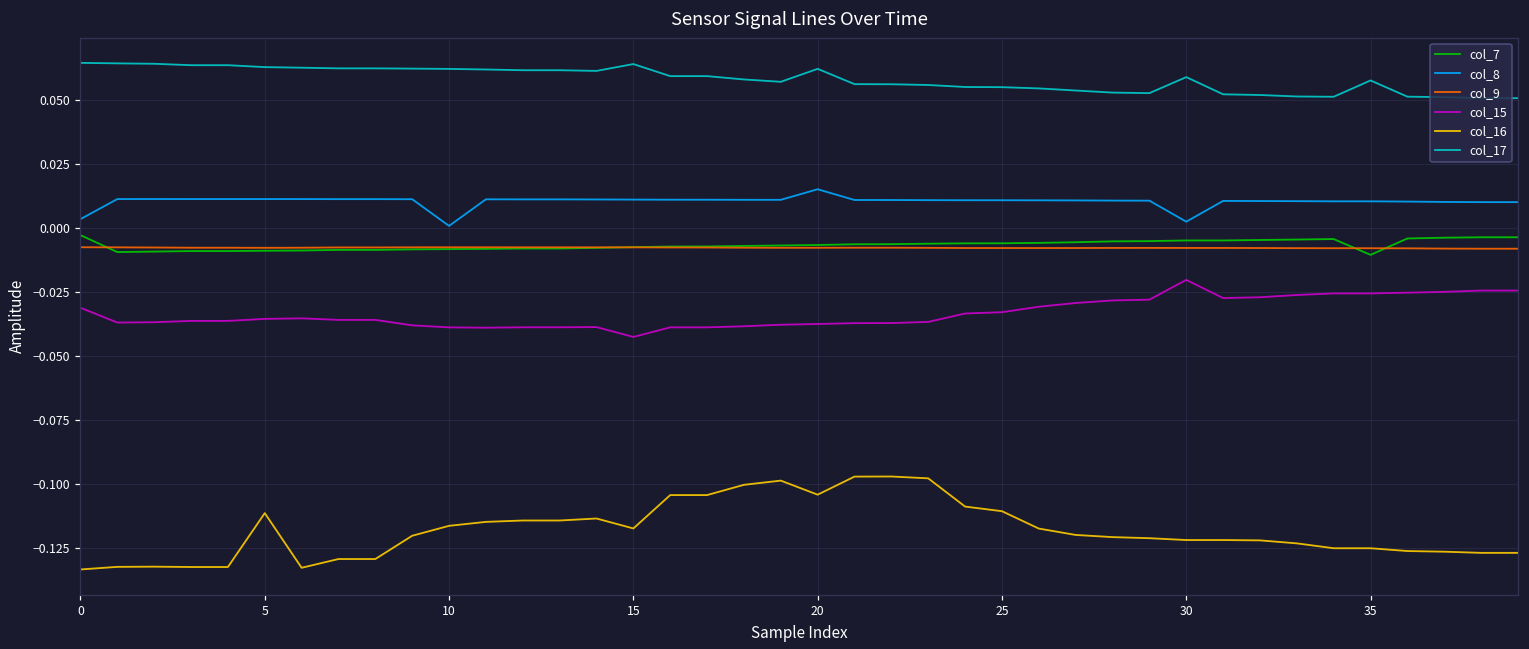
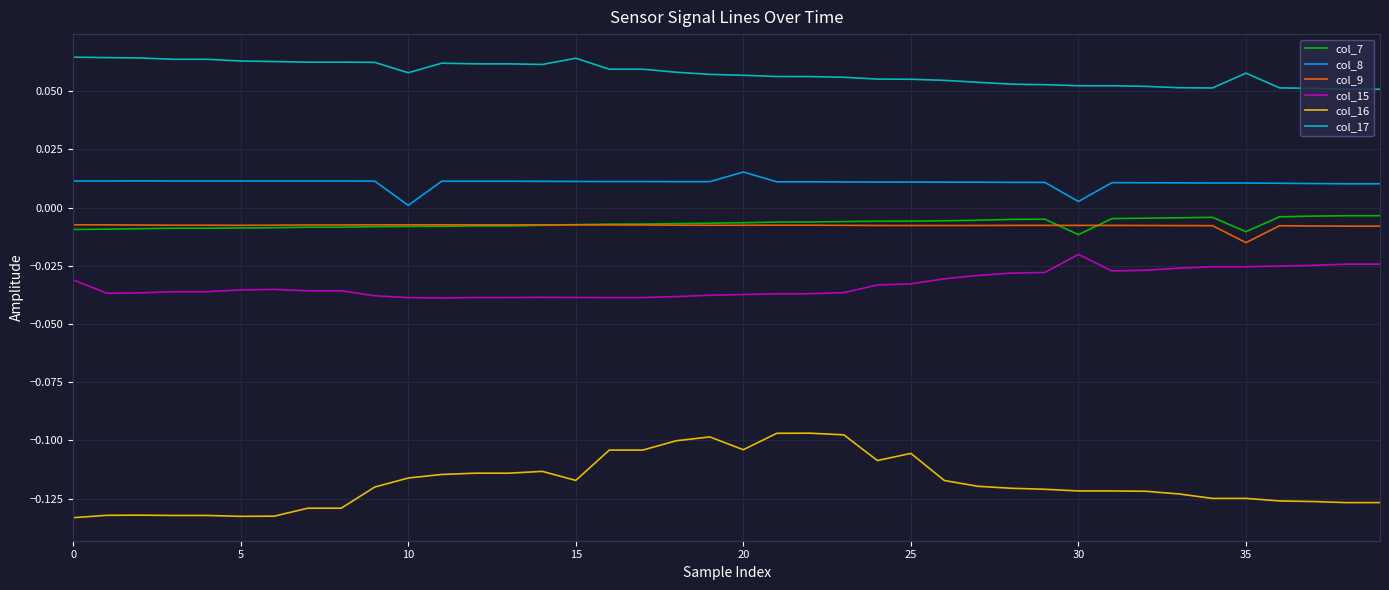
col_7, 0: -0.003 -> -0.009
col_8, 0: 0.004 -> 0.011
col_16, 5: -0.111 -> -0.133
col_17, 10: 0.062 -> 0.058
col_15, 15: -0.042 -> -0.039
col_17, 20: 0.062 -> 0.057
col_16, 25: -0.110 -> -0.106
col_7, 30: -0.005 -> -0.012
col_17, 30: 0.059 -> 0.052
col_9, 35: -0.008 -> -0.015
